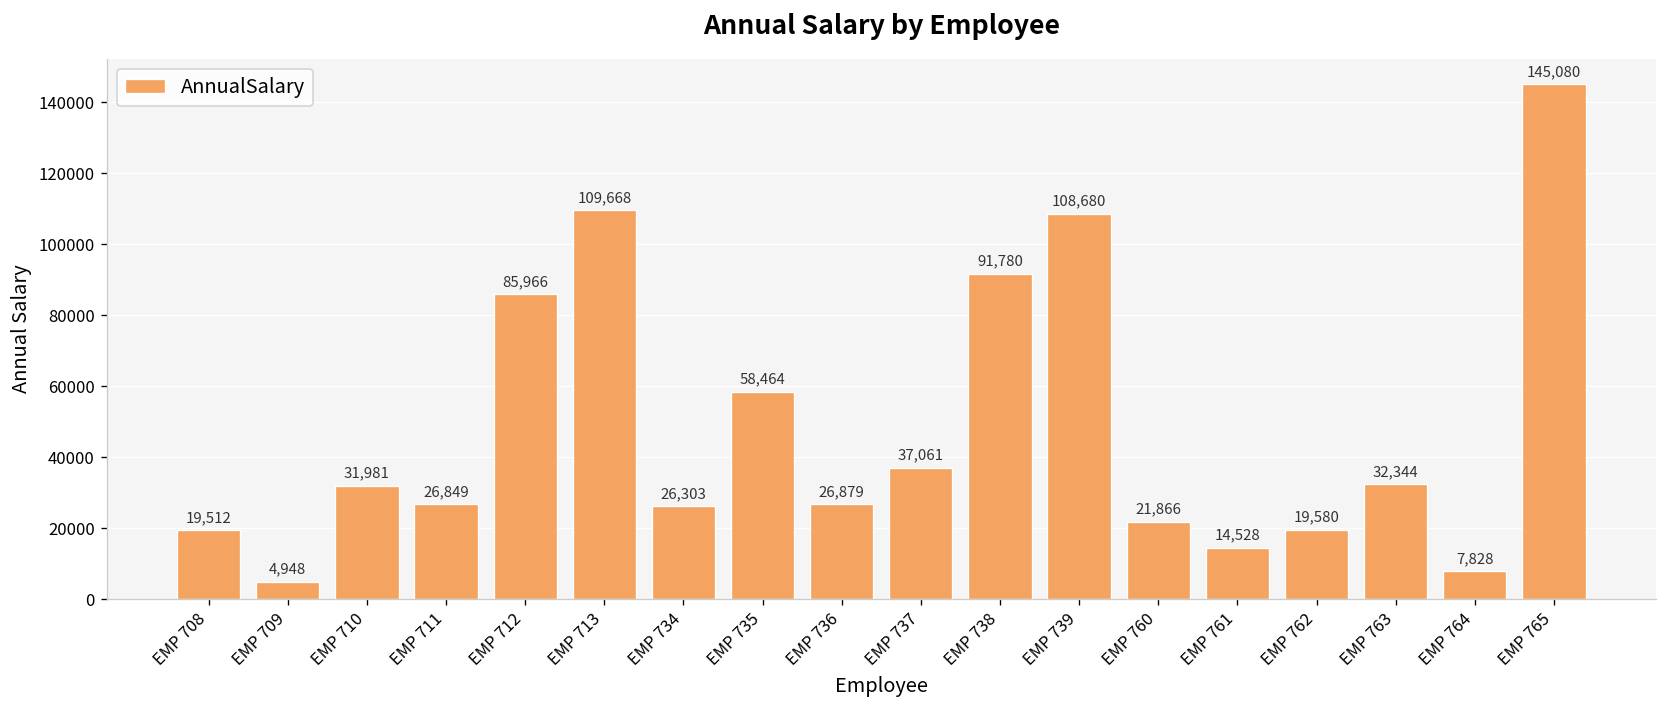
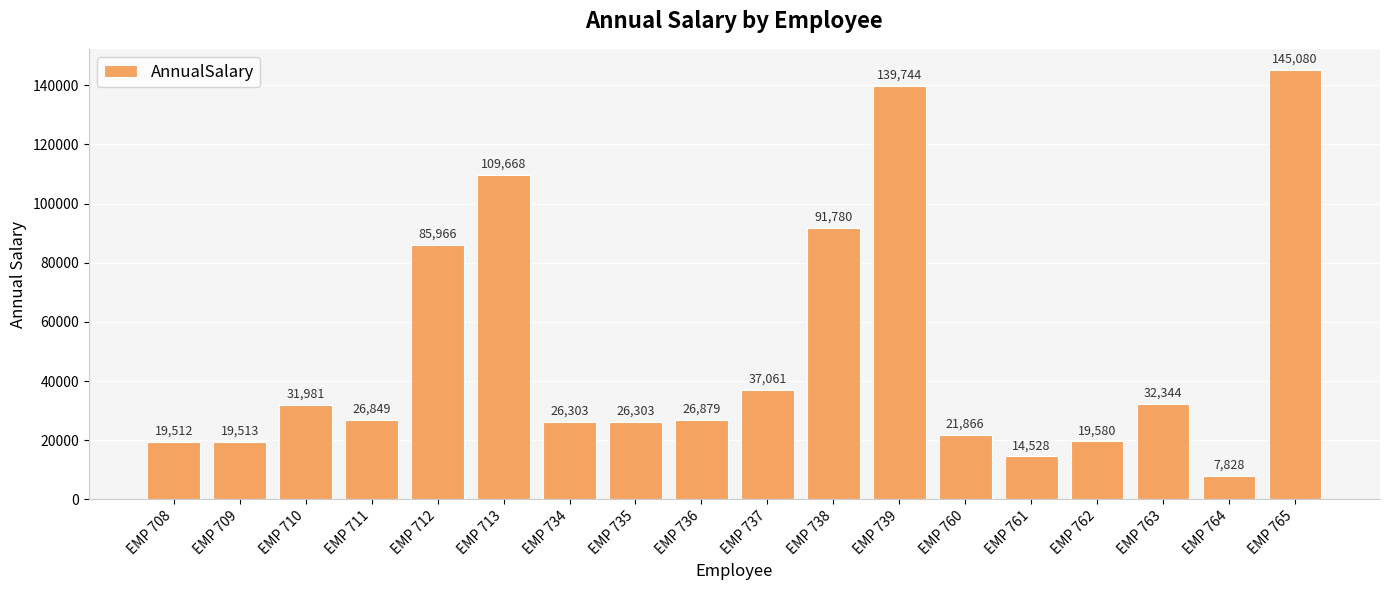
EMP 709: 4,948 -> 19,513
EMP 735: 58,464 -> 26,303
EMP 739: 108,680 -> 139,744
